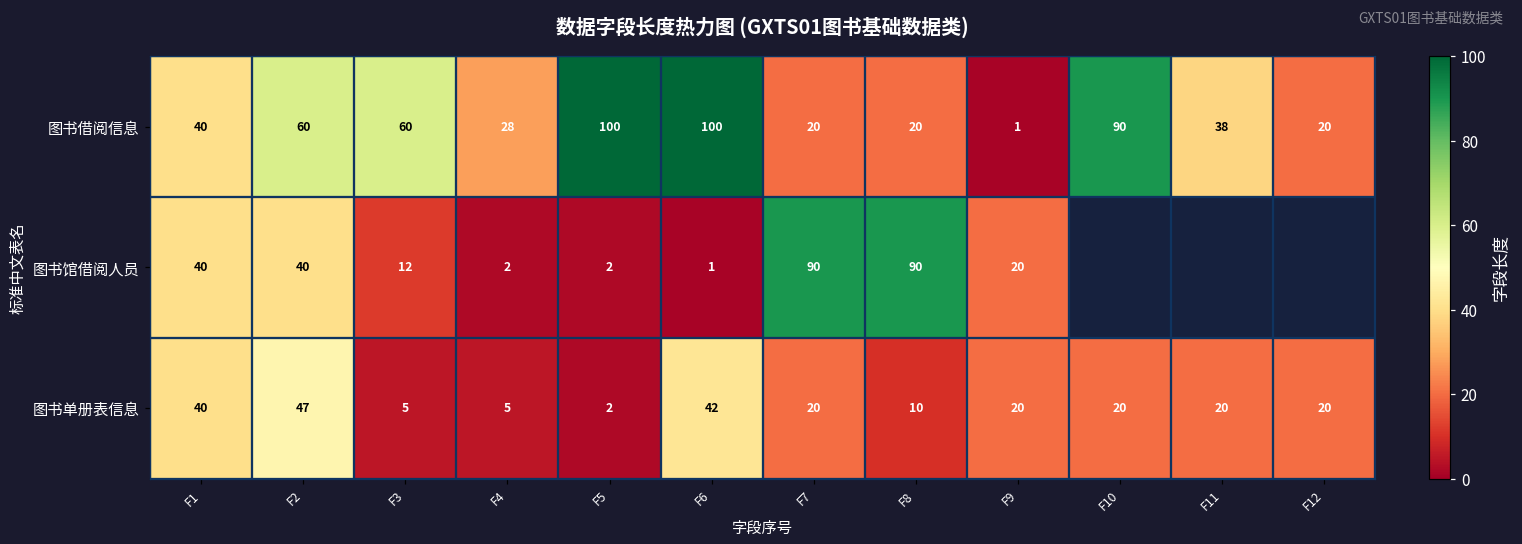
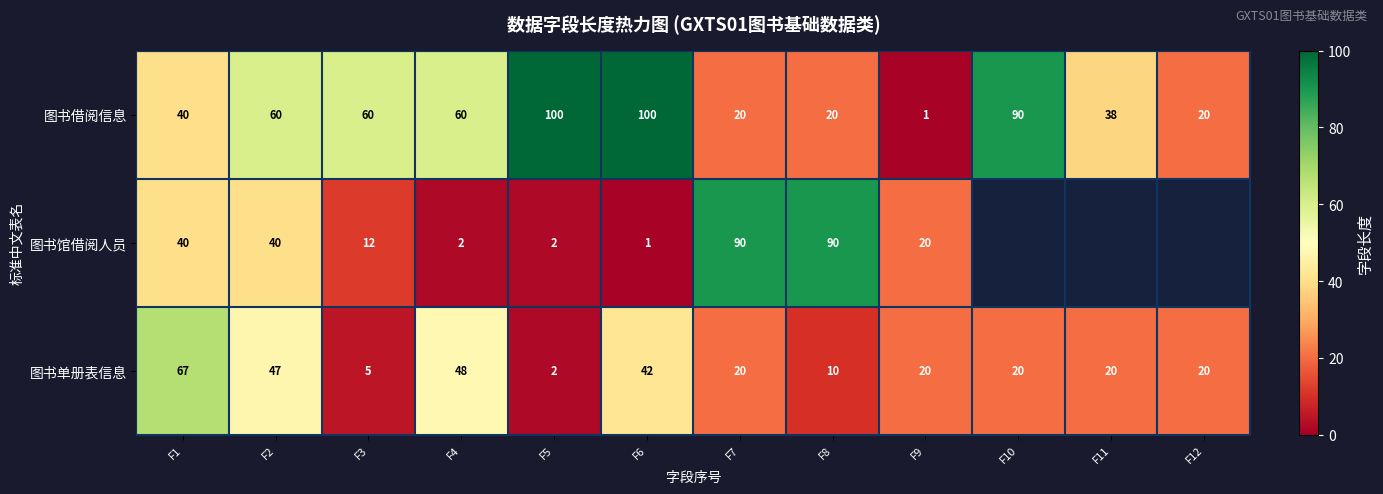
图书借阅信息, F4: 28 -> 60
图书单册表信息, F1: 40 -> 67
图书单册表信息, F4: 5 -> 48
